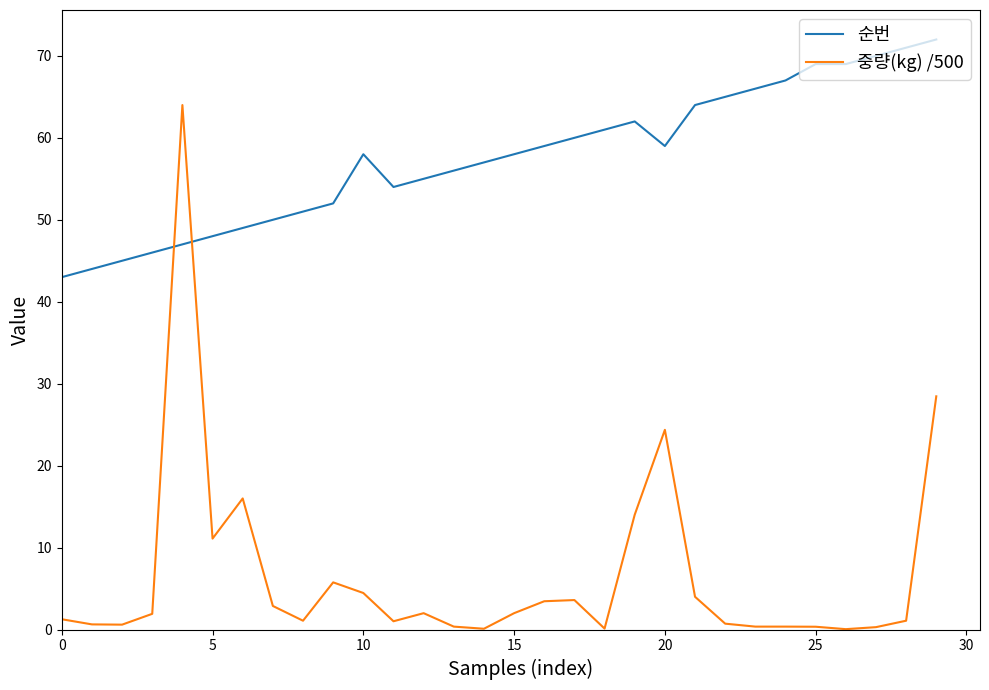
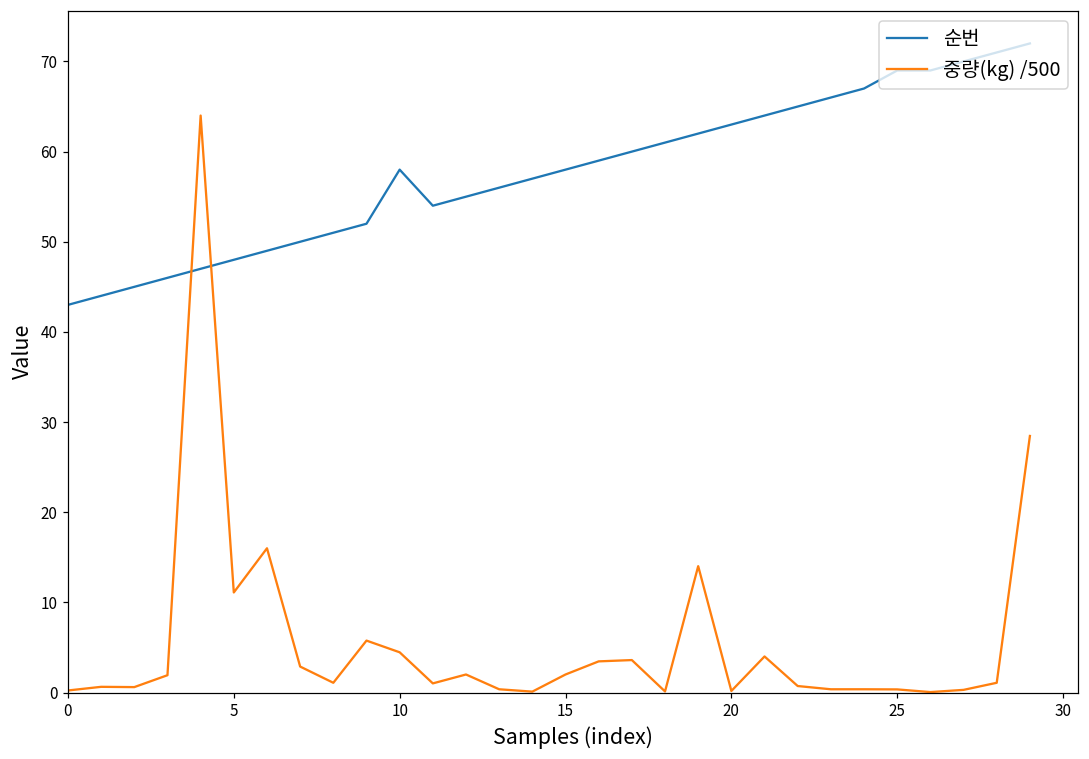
중량(kg) /500, 0: 1 -> 0
순번, 20: 59 -> 63
중량(kg) /500, 20: 24 -> 0
